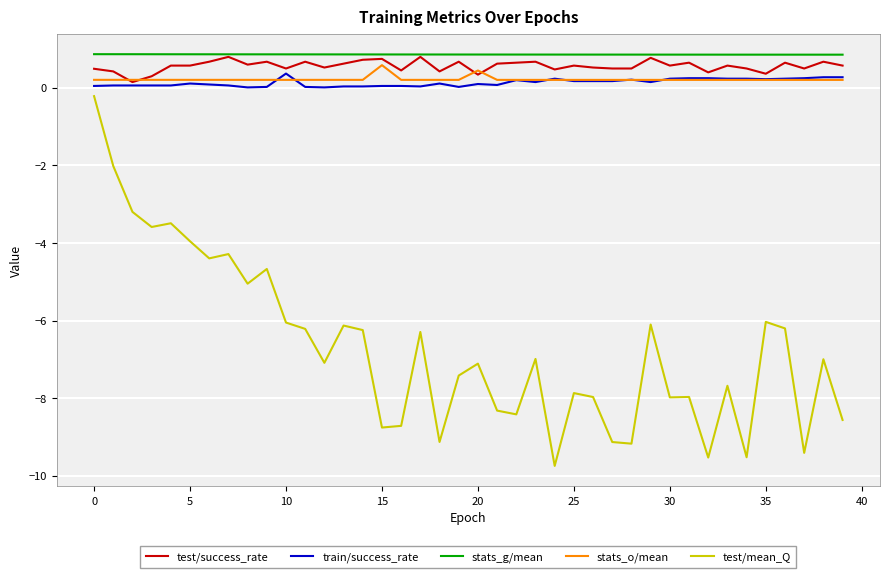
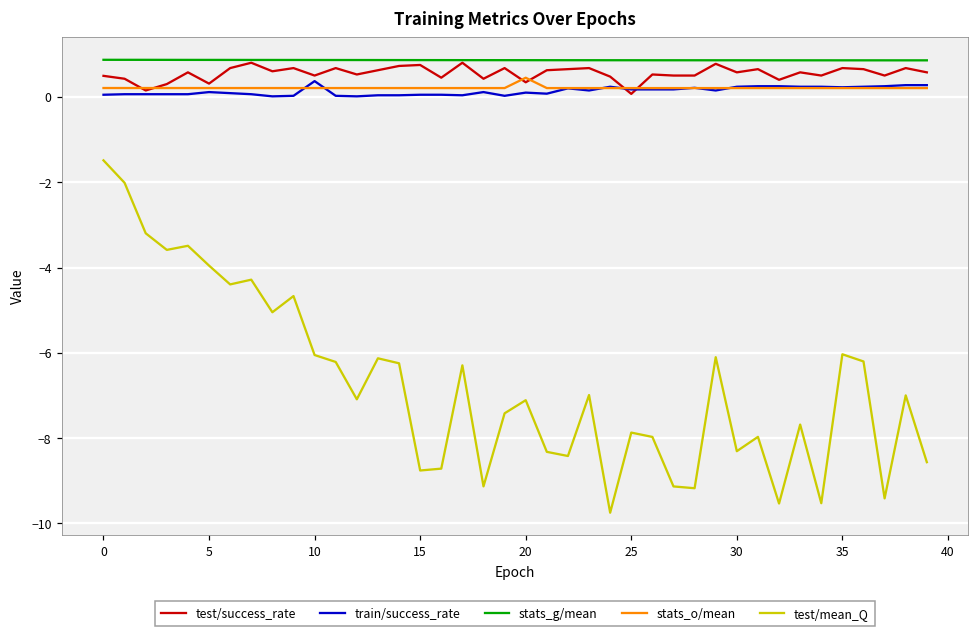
test/mean_Q, 0: -0.2 -> -1.5
test/success_rate, 5: 0.6 -> 0.3
stats_o/mean, 15: 0.6 -> 0.2
test/success_rate, 25: 0.6 -> 0.1
test/mean_Q, 30: -8.0 -> -8.3
test/success_rate, 35: 0.4 -> 0.7
